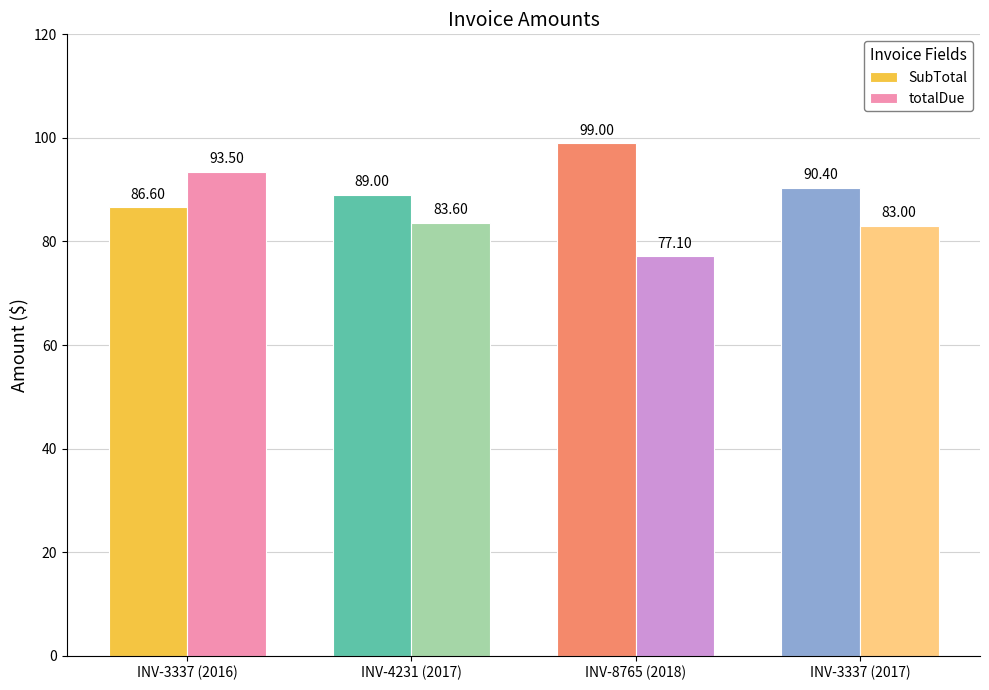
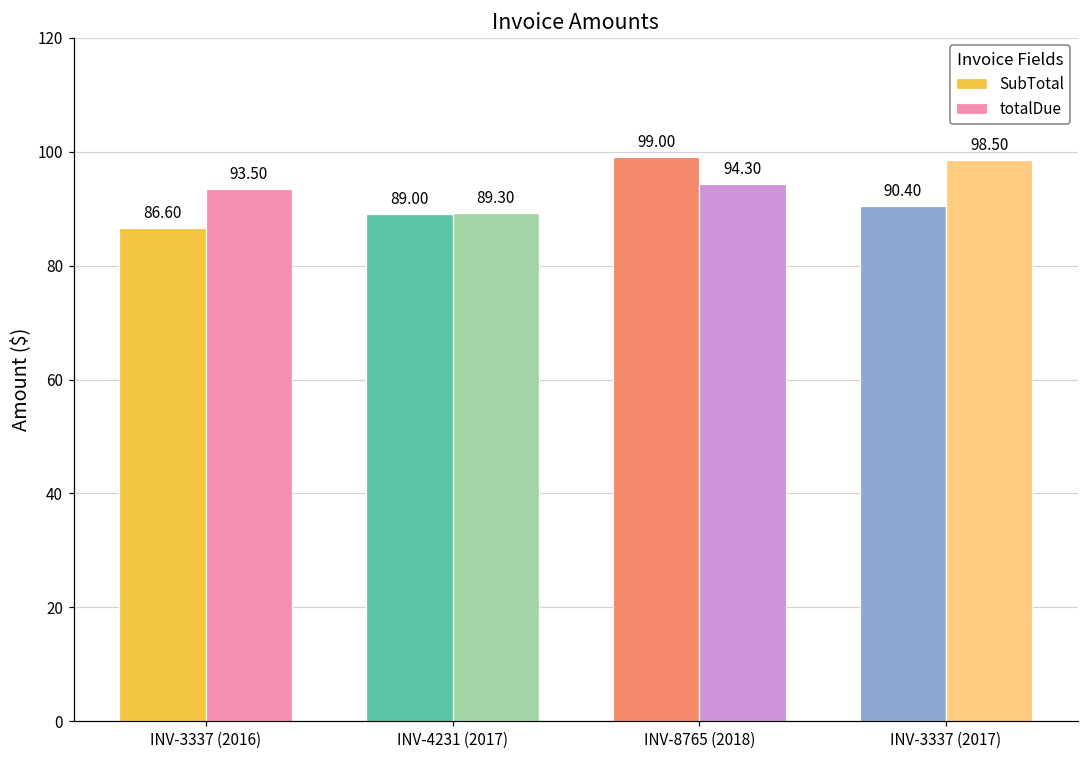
totalDue, INV-4231 (2017): 83.60 -> 89.30
totalDue, INV-8765 (2018): 77.10 -> 94.30
totalDue, INV-3337 (2017): 83.00 -> 98.50
